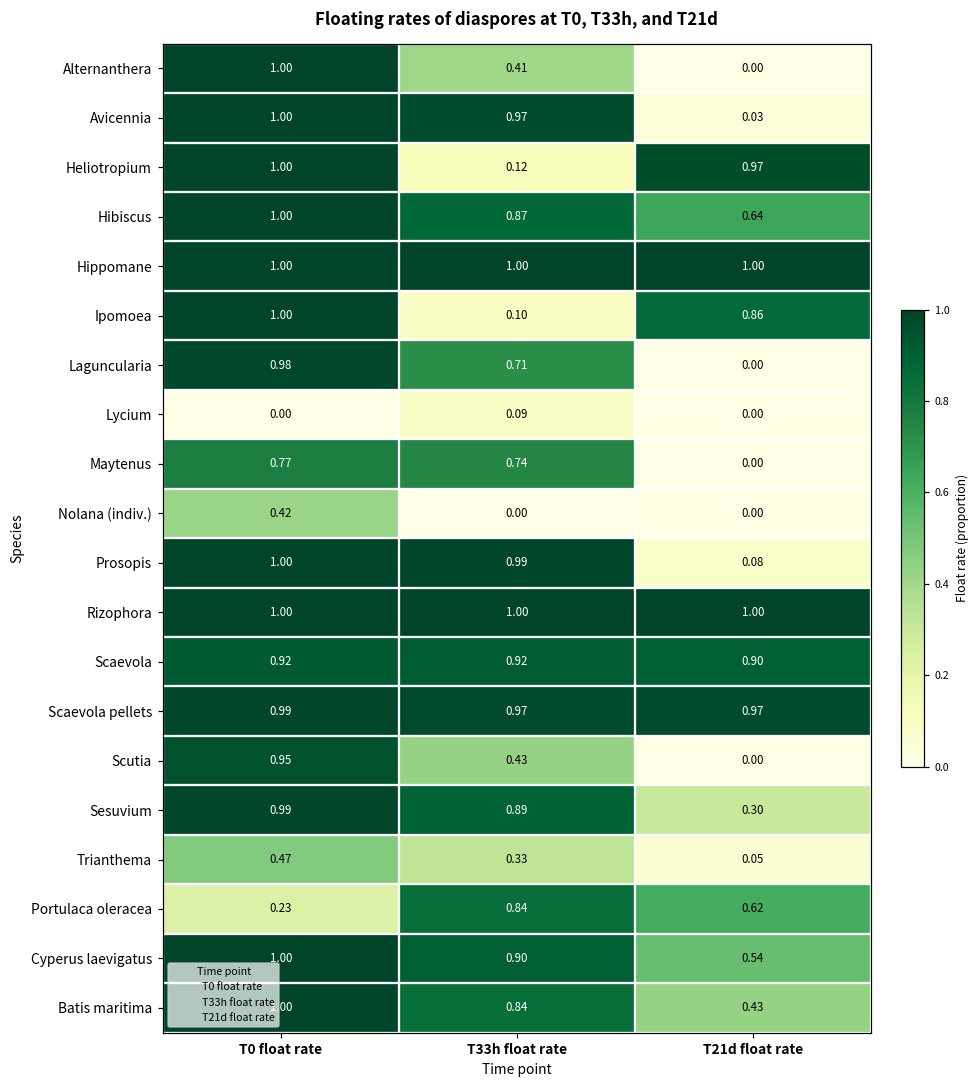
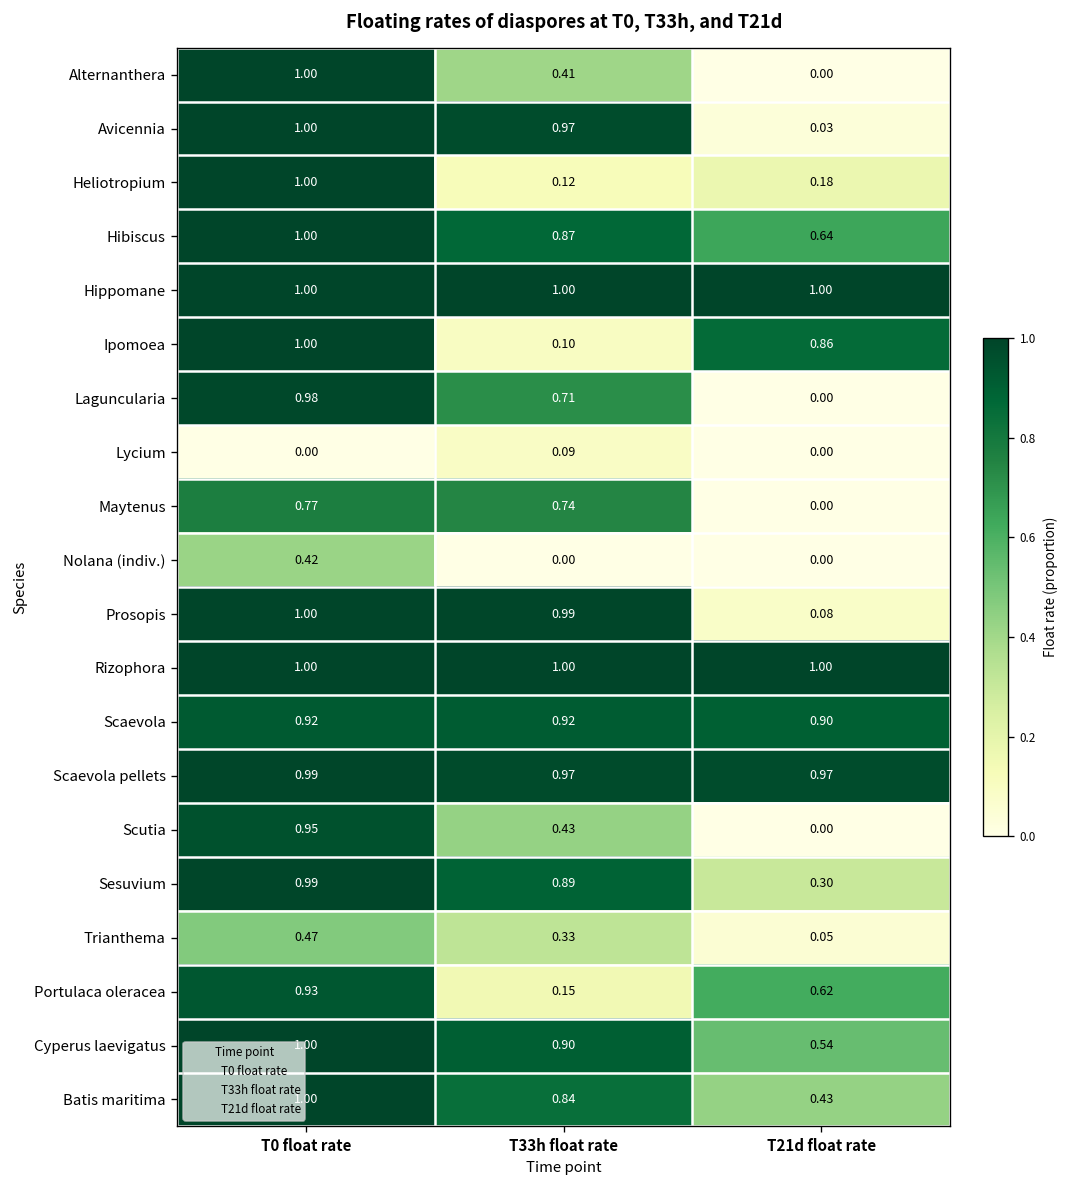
Heliotropium, T21d float rate: 0.97 -> 0.18
Portulaca oleracea, T0 float rate: 0.23 -> 0.93
Portulaca oleracea, T33h float rate: 0.84 -> 0.15
